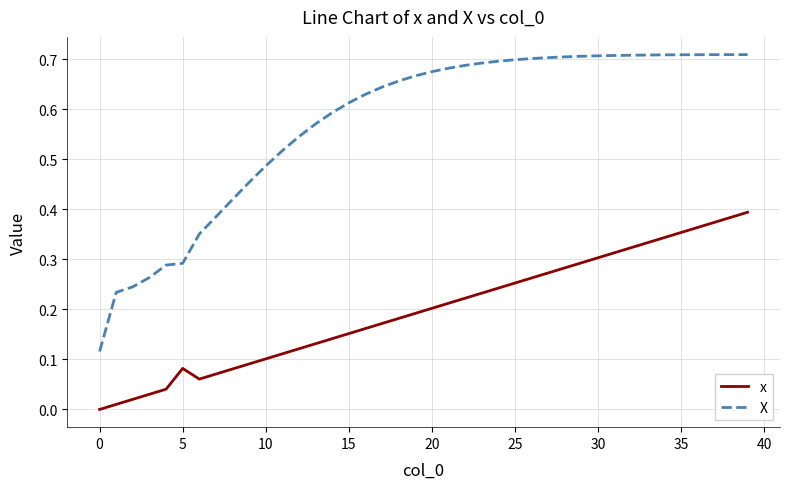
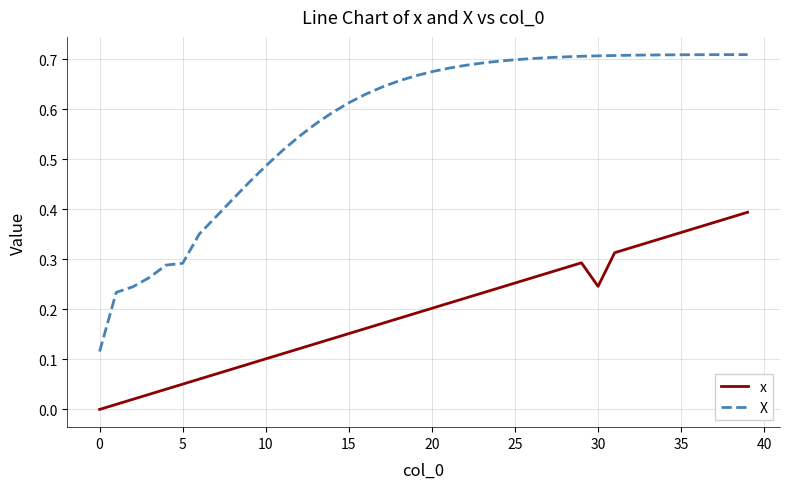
x, 5: 0.08 -> 0.05
x, 30: 0.30 -> 0.25
